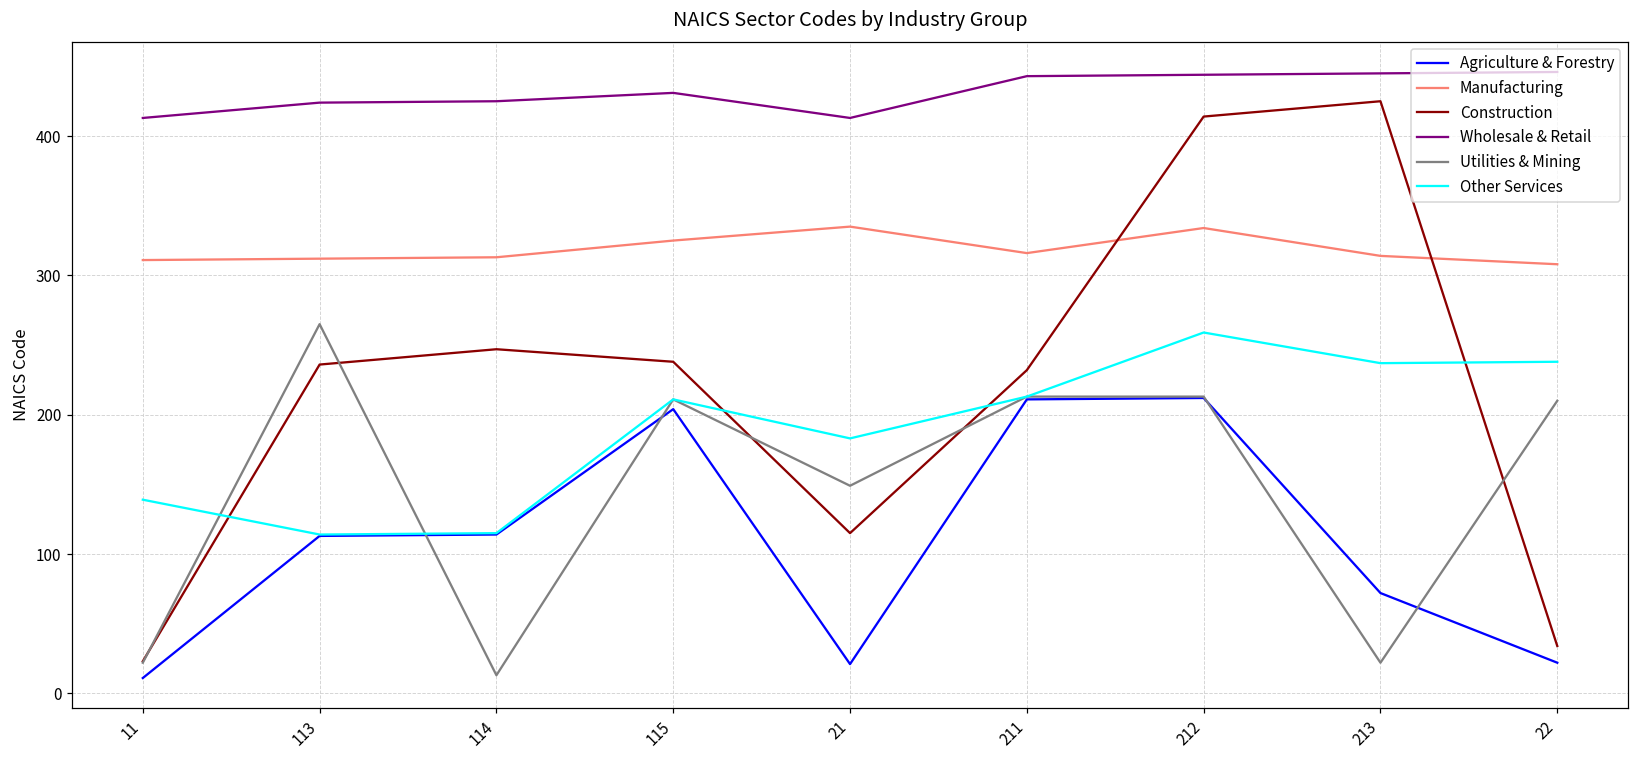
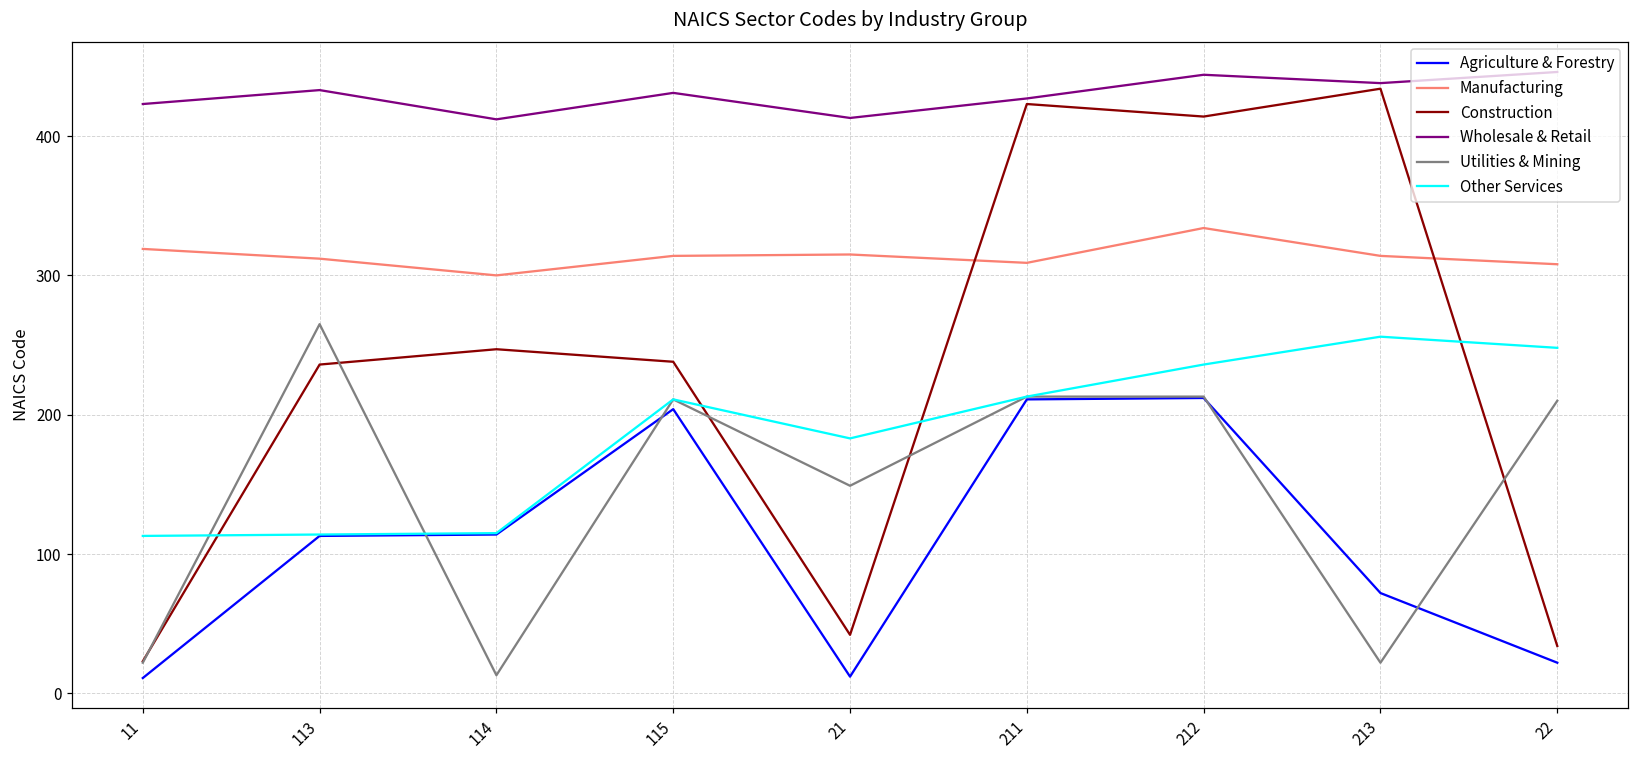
Manufacturing, 11: 311 -> 319
Wholesale & Retail, 11: 413 -> 423
Other Services, 11: 139 -> 113
Wholesale & Retail, 113: 424 -> 433
Manufacturing, 114: 313 -> 300
Wholesale & Retail, 114: 425 -> 412
Manufacturing, 115: 325 -> 314
Agriculture & Forestry, 21: 21 -> 12
Manufacturing, 21: 335 -> 315
Construction, 21: 115 -> 42
Manufacturing, 211: 316 -> 309
Construction, 211: 232 -> 423
Wholesale & Retail, 211: 443 -> 427
Other Services, 212: 259 -> 236
Construction, 213: 425 -> 434
Wholesale & Retail, 213: 445 -> 438
Other Services, 213: 237 -> 256
Other Services, 22: 238 -> 248
